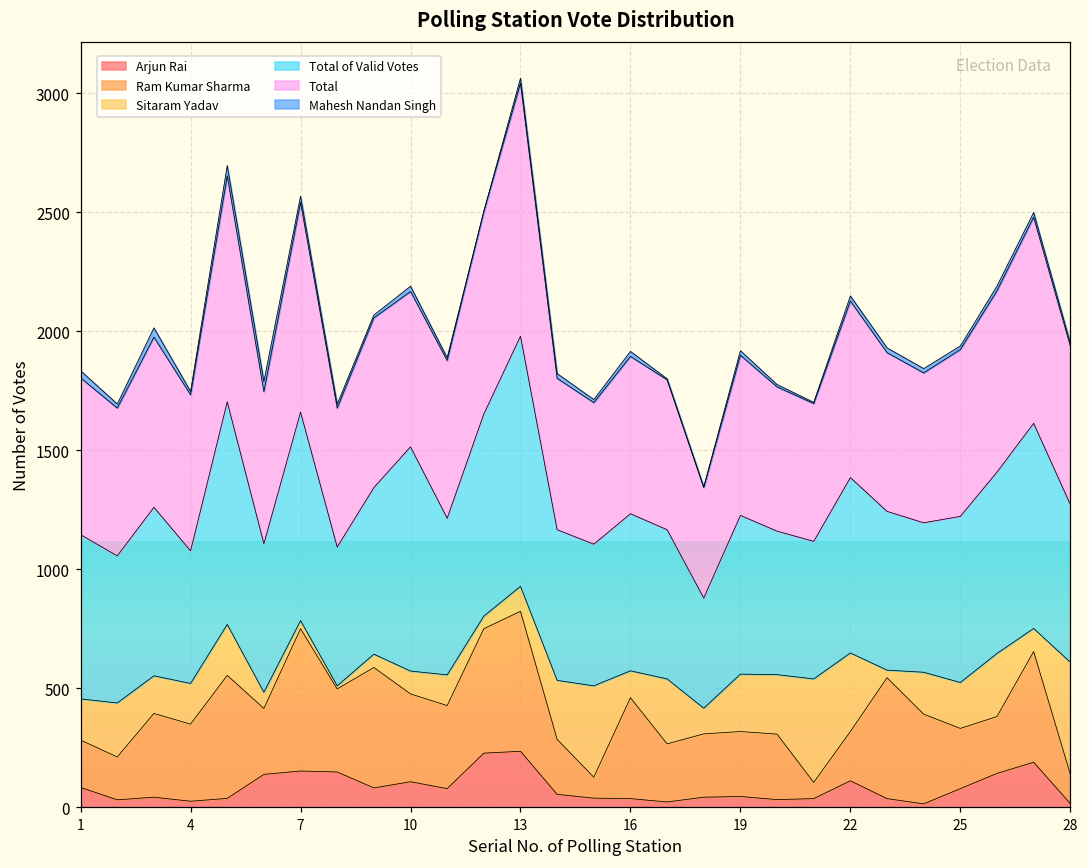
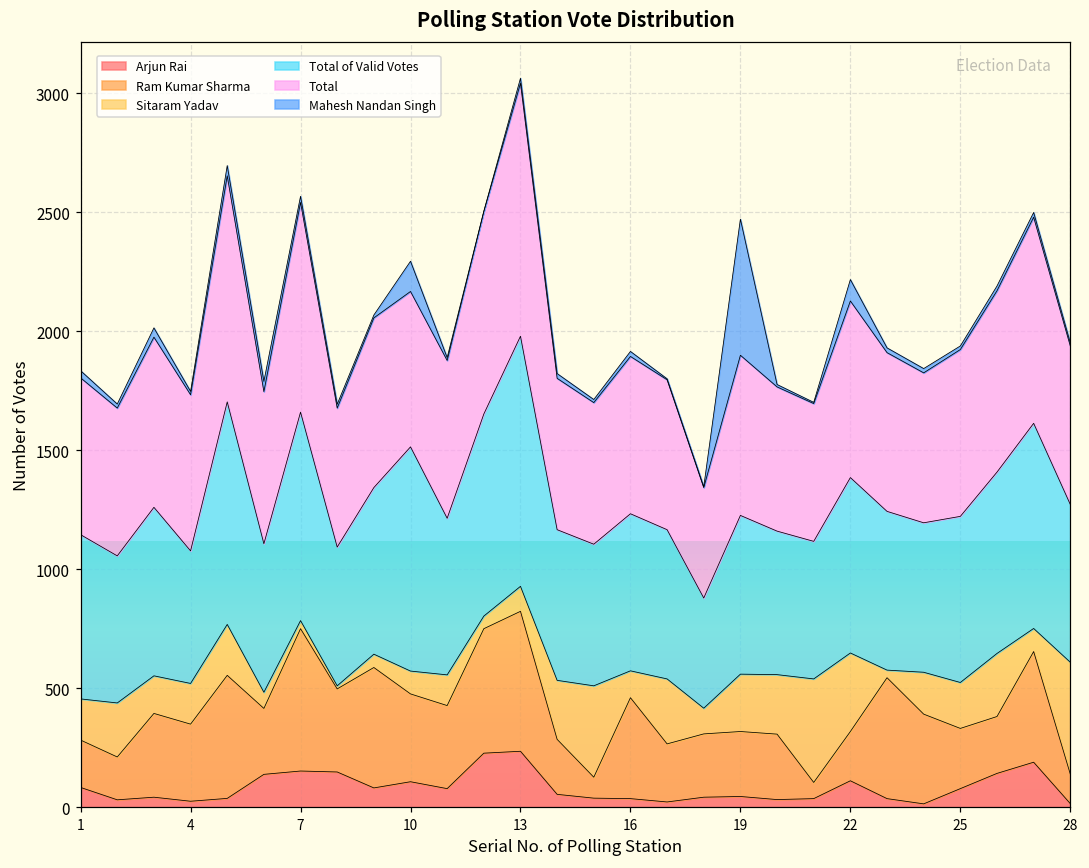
Mahesh Nandan Singh, 10: 20 -> 130
Mahesh Nandan Singh, 19: 20 -> 570
Mahesh Nandan Singh, 22: 20 -> 90
